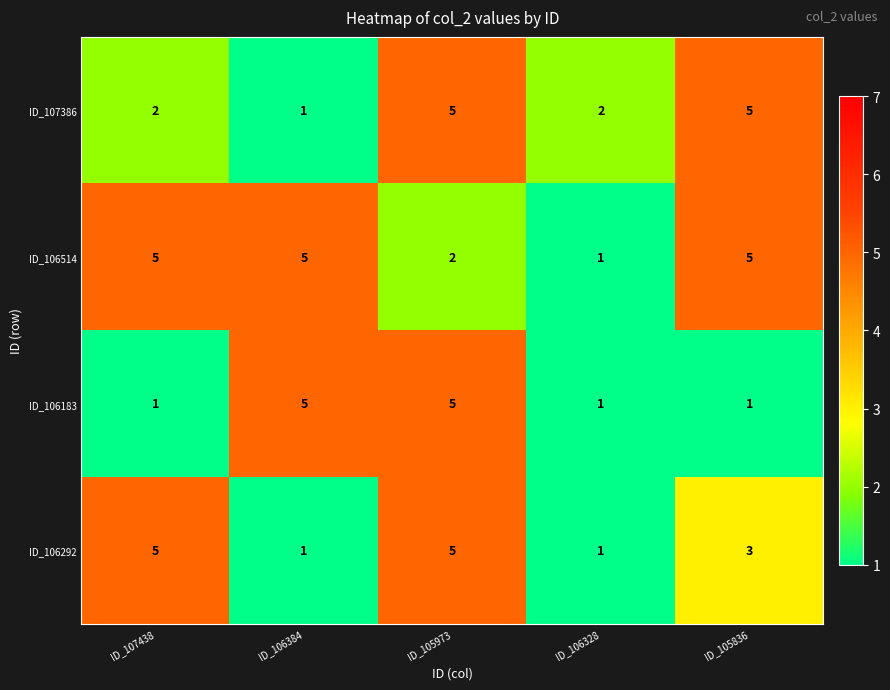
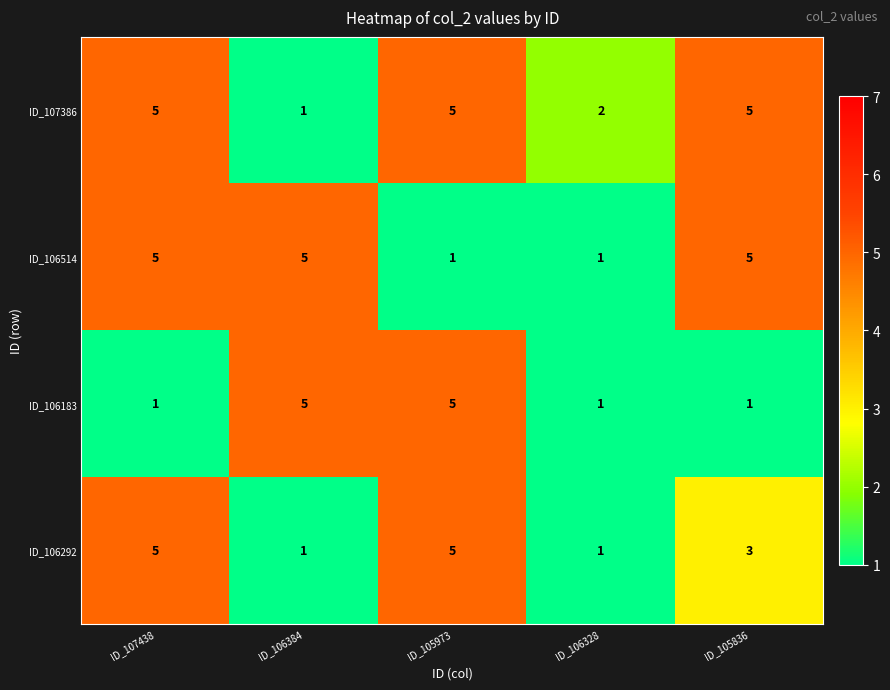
ID_107386, ID_107438: 2 -> 5
ID_106514, ID_105973: 2 -> 1
